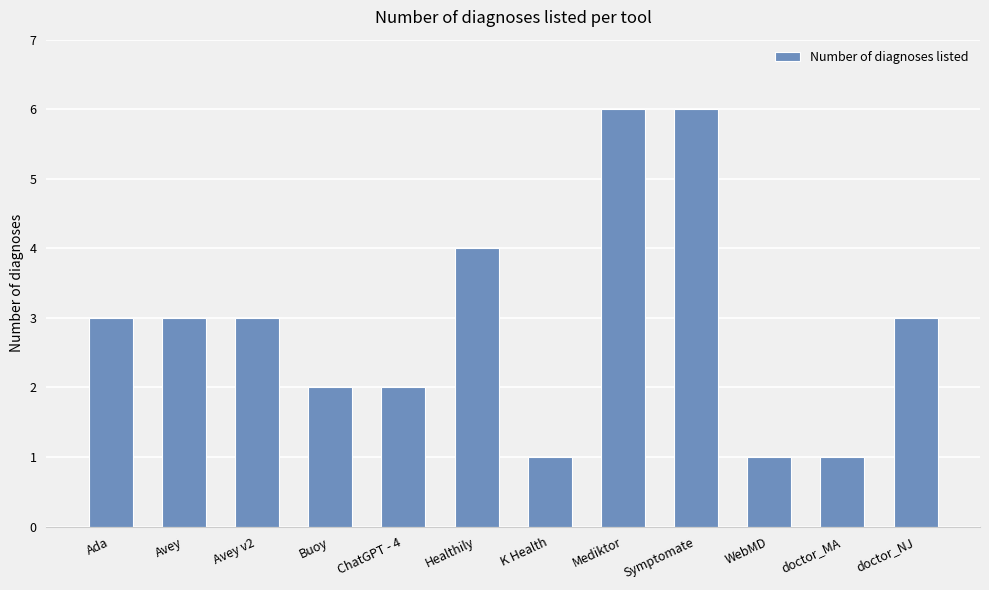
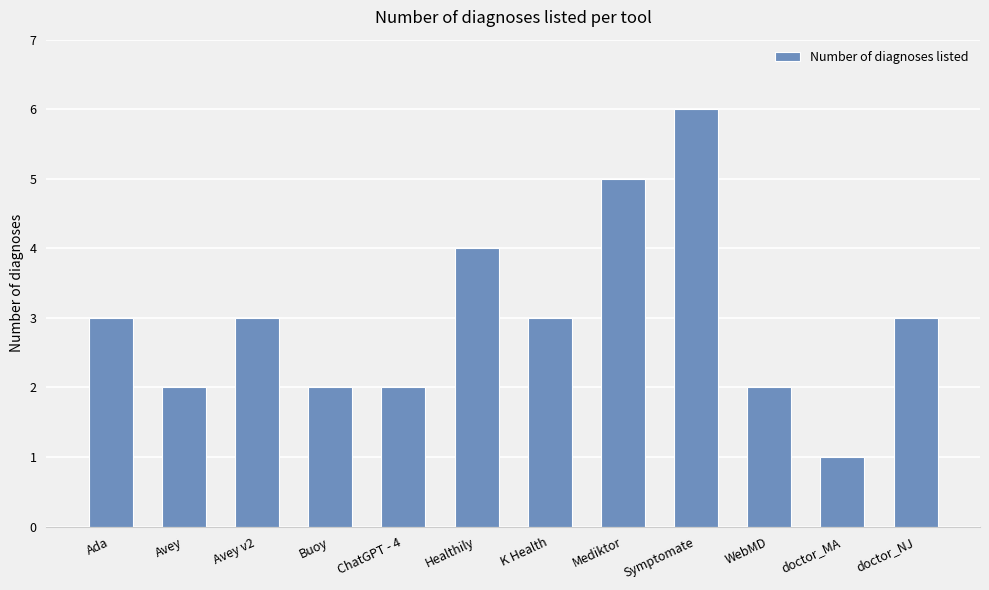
Avey: 3 -> 2
K Health: 1 -> 3
Mediktor: 6 -> 5
WebMD: 1 -> 2
